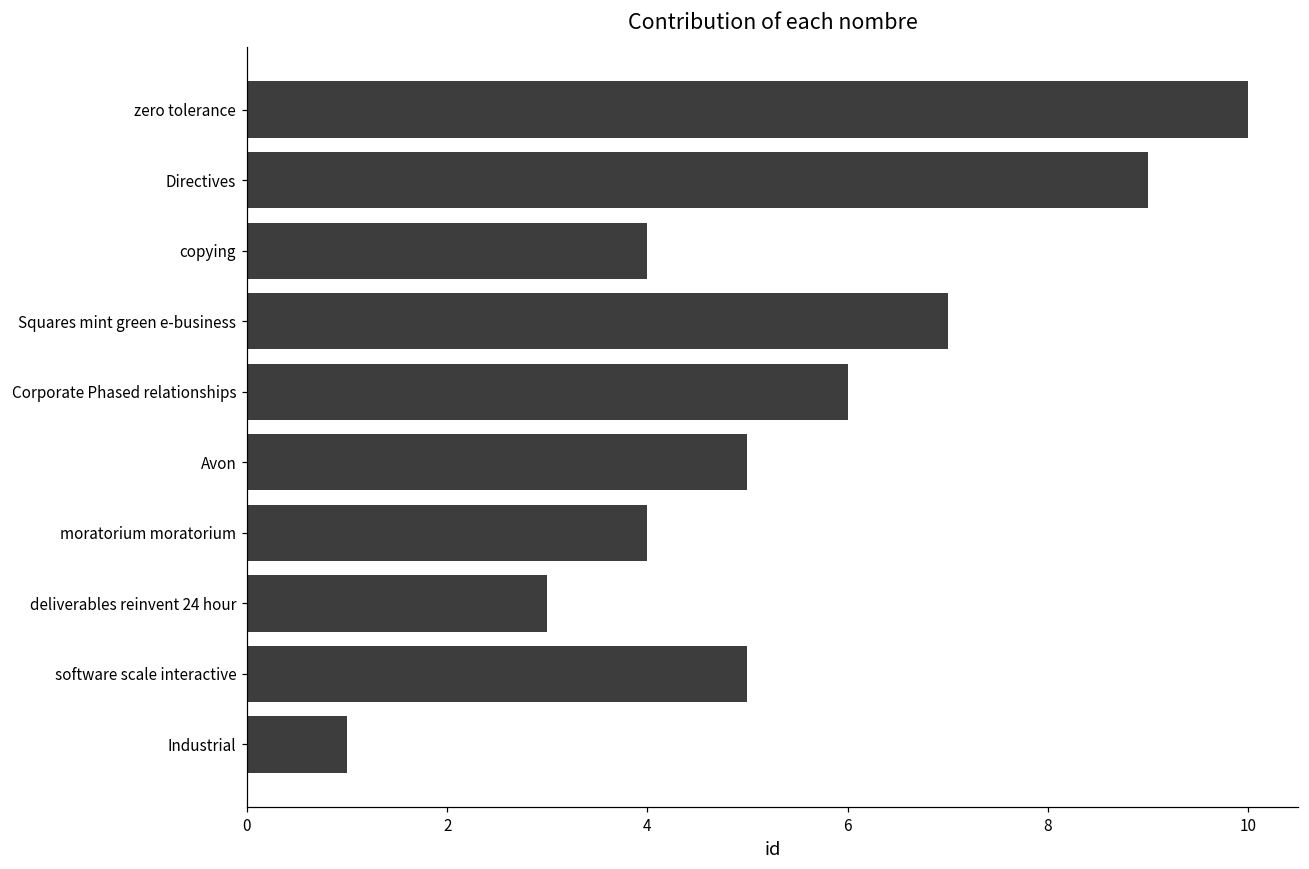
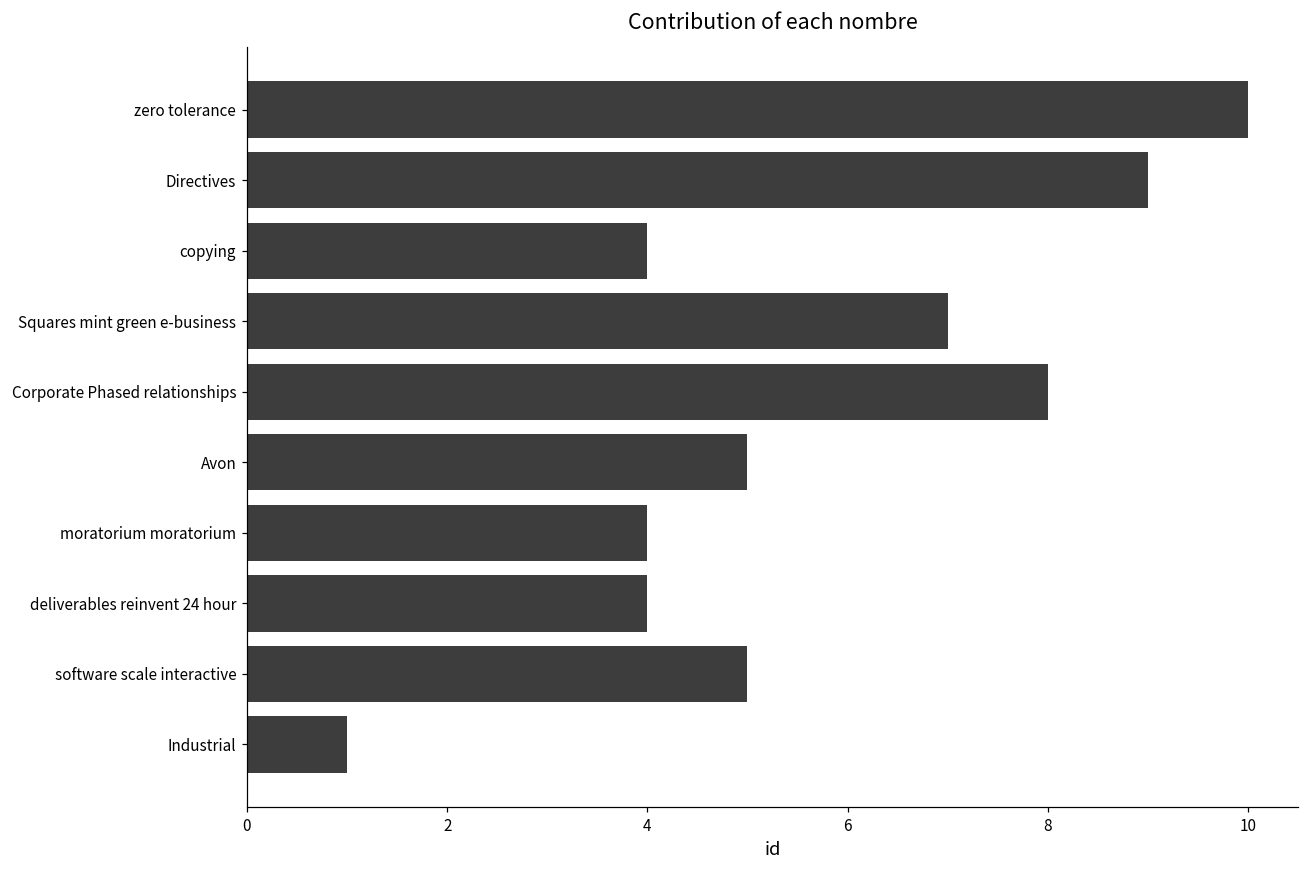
Corporate Phased relationships: 6 -> 8
deliverables reinvent 24 hour: 3 -> 4
